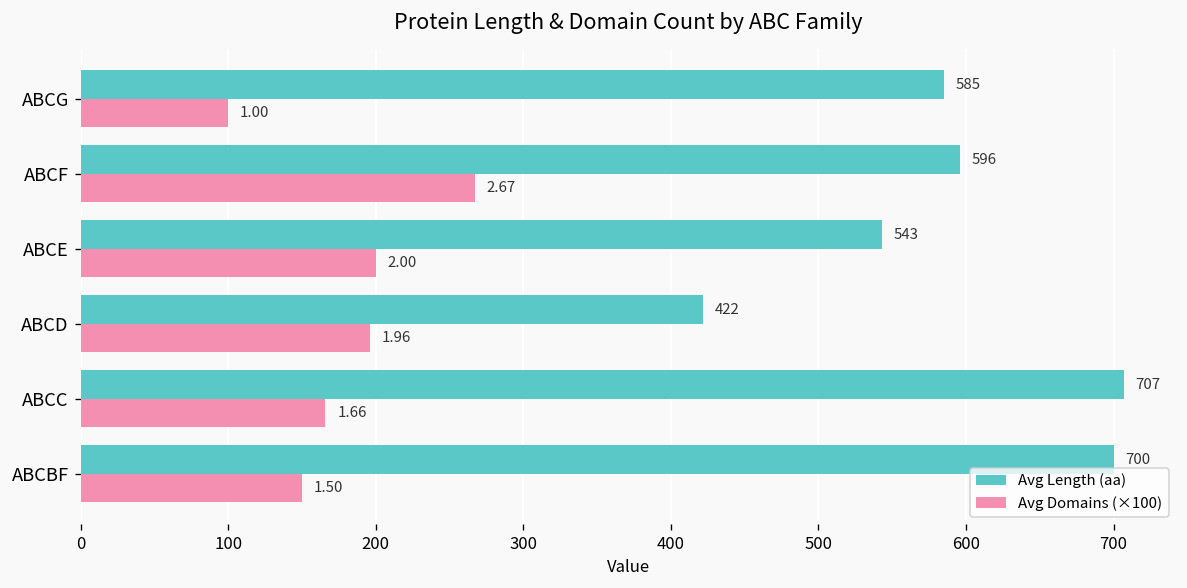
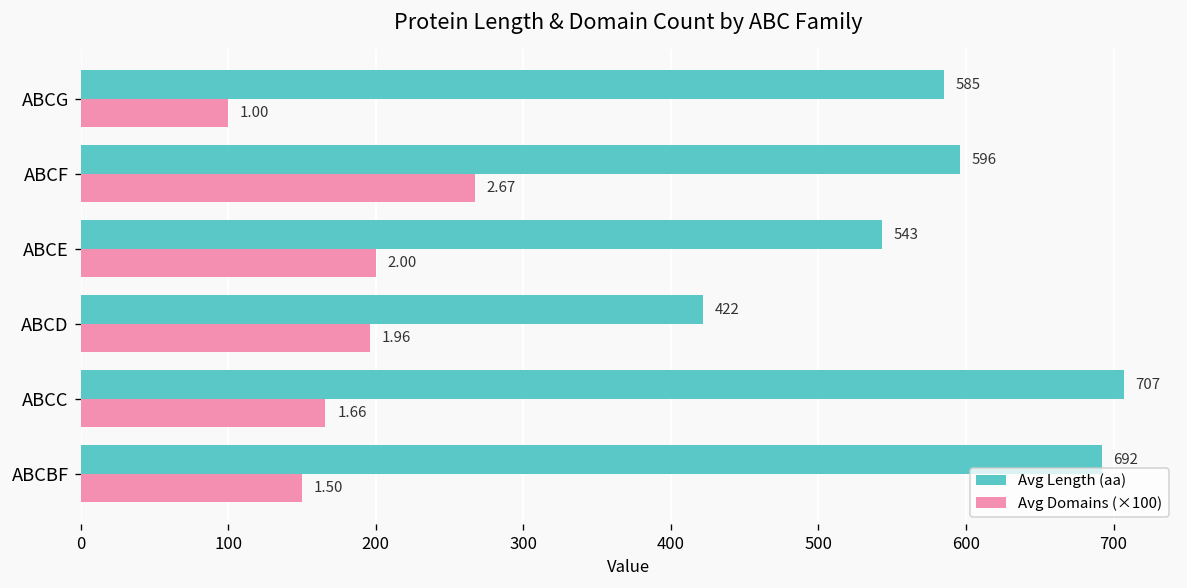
Avg Length (aa), ABCBF: 700 -> 692
